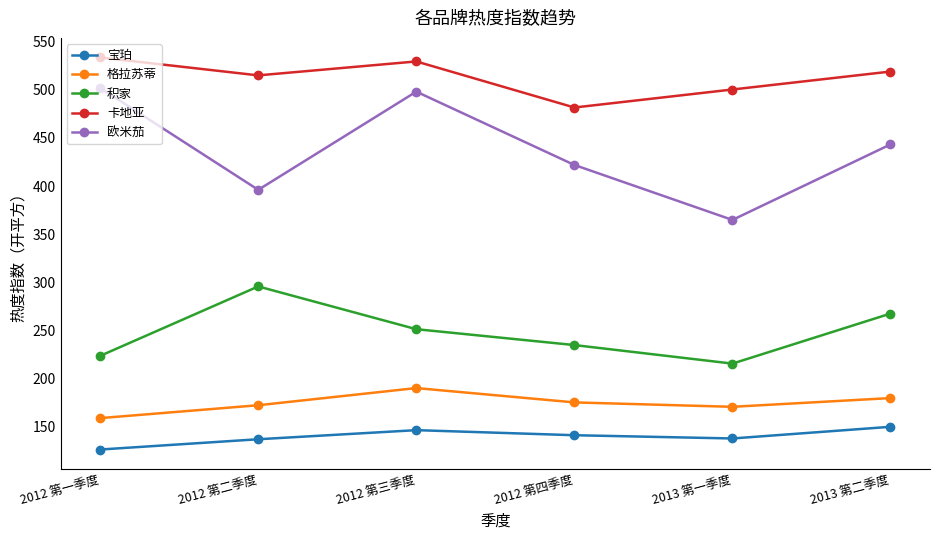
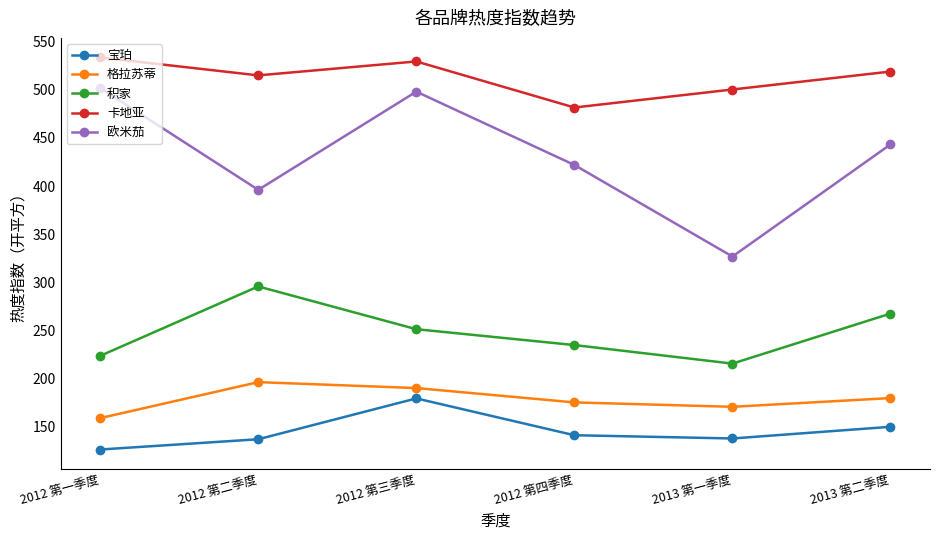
格拉苏蒂, 2012 第二季度: 170 -> 200
宝珀, 2012 第三季度: 150 -> 180
欧米茄, 2013 第一季度: 360 -> 330
